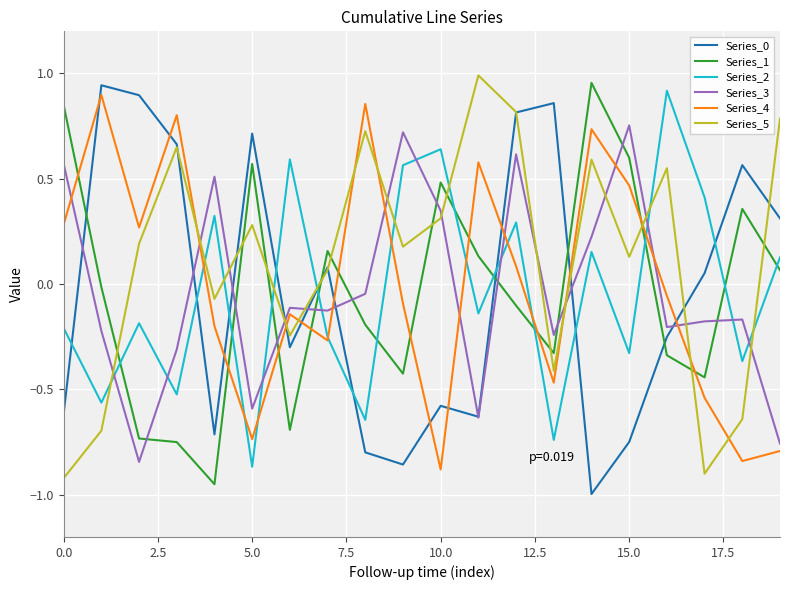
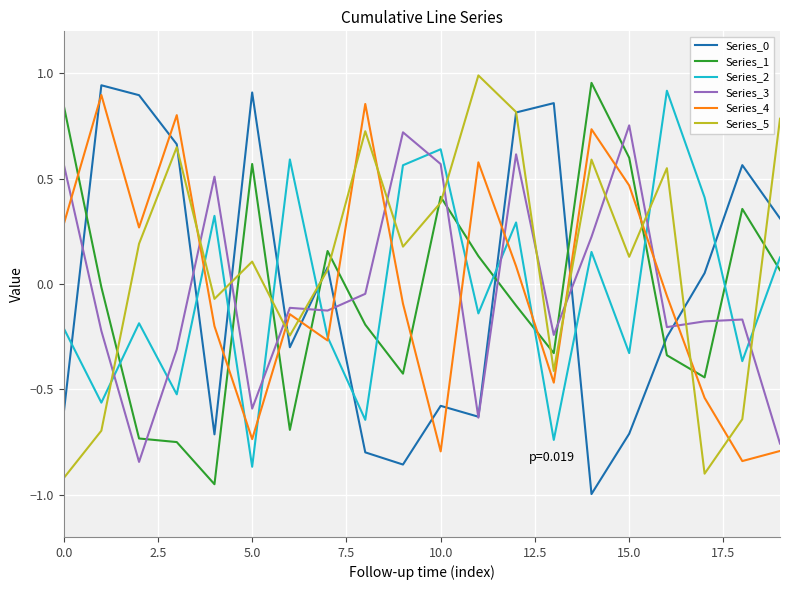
Series_0, 5.0: 0.71 -> 0.91
Series_5, 5.0: 0.28 -> 0.11
Series_1, 10.0: 0.48 -> 0.41
Series_3, 10.0: 0.35 -> 0.57
Series_4, 10.0: -0.88 -> -0.79
Series_5, 10.0: 0.31 -> 0.39
Series_0, 15.0: -0.75 -> -0.71
